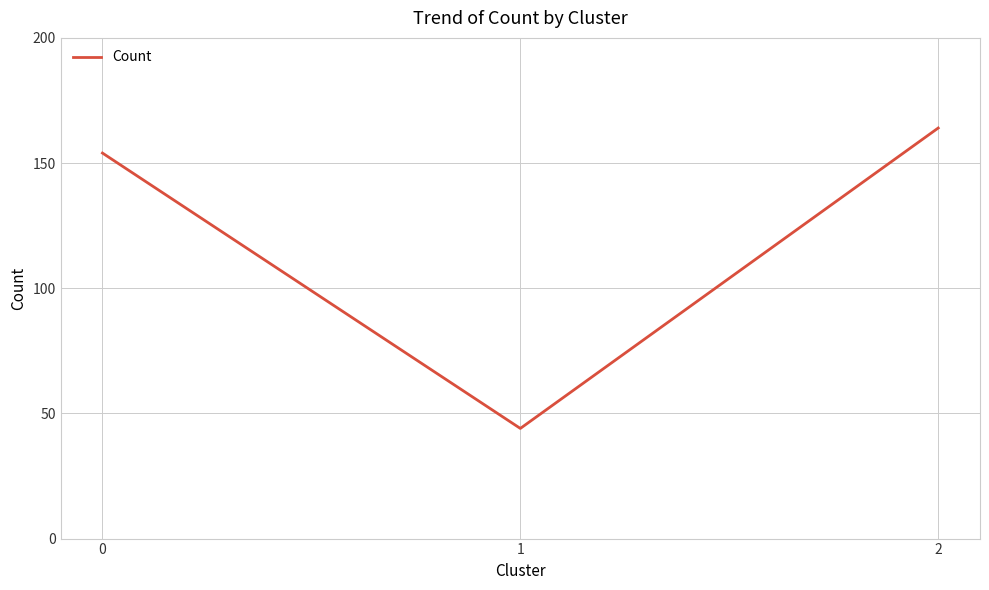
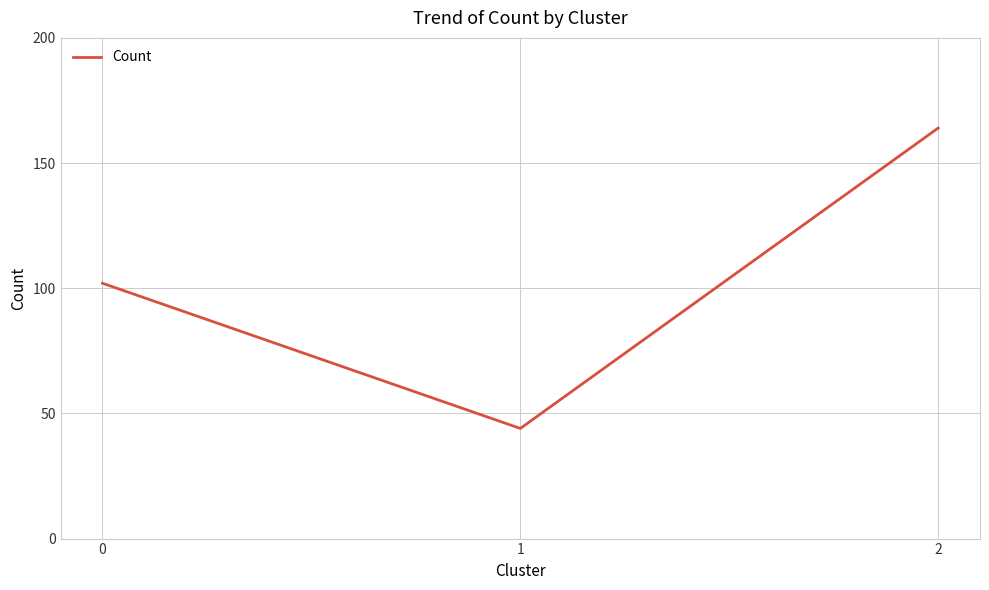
0: 154 -> 102
